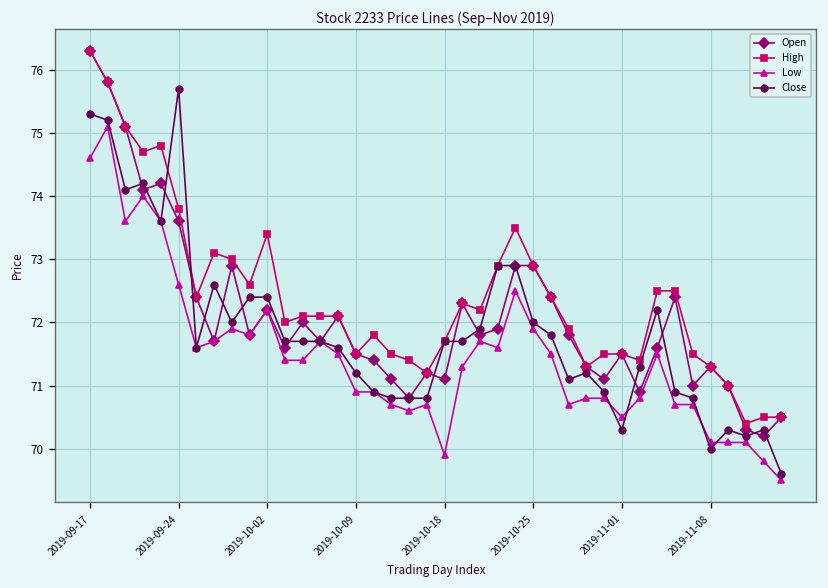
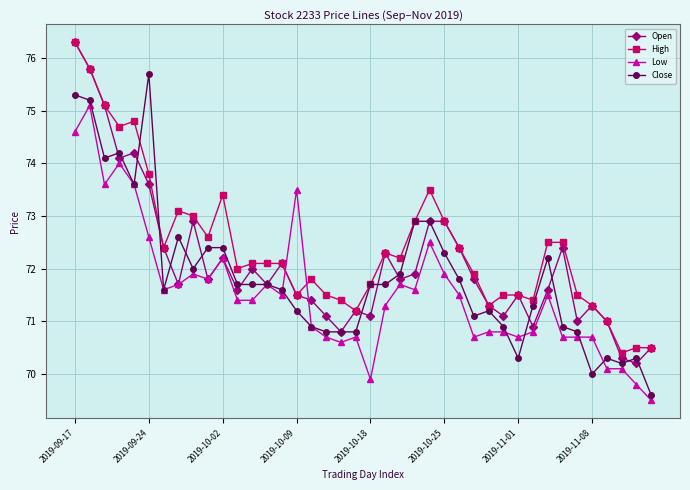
Low, 2019-10-09: 70.9 -> 73.5
Close, 2019-10-25: 72.0 -> 72.3
Low, 2019-11-01: 70.5 -> 70.7
Low, 2019-11-08: 70.1 -> 70.7
